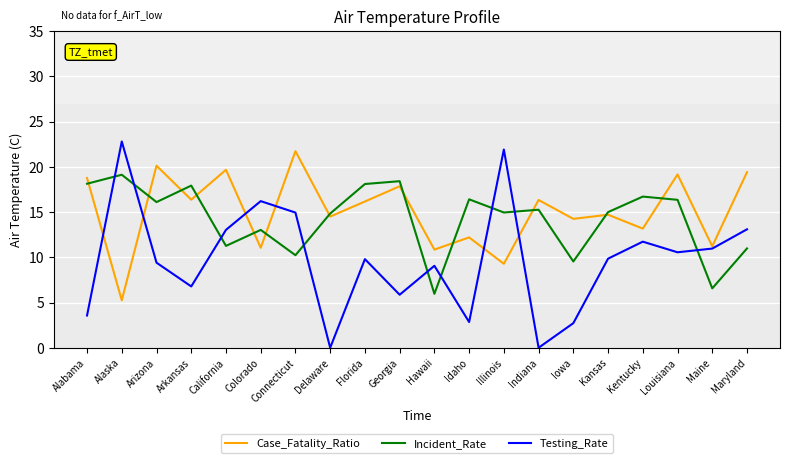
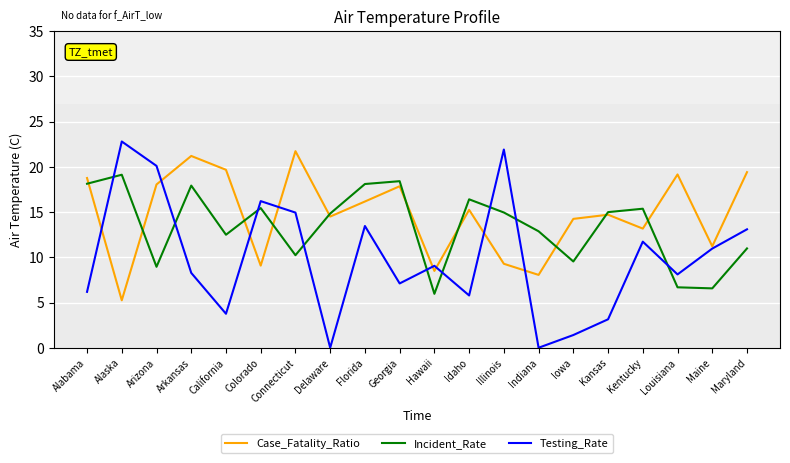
Testing_Rate, Alabama: 4 -> 6
Case_Fatality_Ratio, Arizona: 20 -> 18
Incident_Rate, Arizona: 16 -> 9
Testing_Rate, Arizona: 9 -> 20
Case_Fatality_Ratio, Arkansas: 16 -> 21
Testing_Rate, Arkansas: 7 -> 8
Incident_Rate, California: 11 -> 12
Testing_Rate, California: 13 -> 4
Case_Fatality_Ratio, Colorado: 11 -> 9
Incident_Rate, Colorado: 13 -> 15
Testing_Rate, Florida: 10 -> 13
Testing_Rate, Georgia: 6 -> 7
Case_Fatality_Ratio, Hawaii: 11 -> 8
Case_Fatality_Ratio, Idaho: 12 -> 15
Testing_Rate, Idaho: 3 -> 6
Case_Fatality_Ratio, Indiana: 16 -> 8
Incident_Rate, Indiana: 15 -> 13
Testing_Rate, Iowa: 3 -> 1
Testing_Rate, Kansas: 10 -> 3
Incident_Rate, Kentucky: 17 -> 15
Incident_Rate, Louisiana: 16 -> 7
Testing_Rate, Louisiana: 11 -> 8
